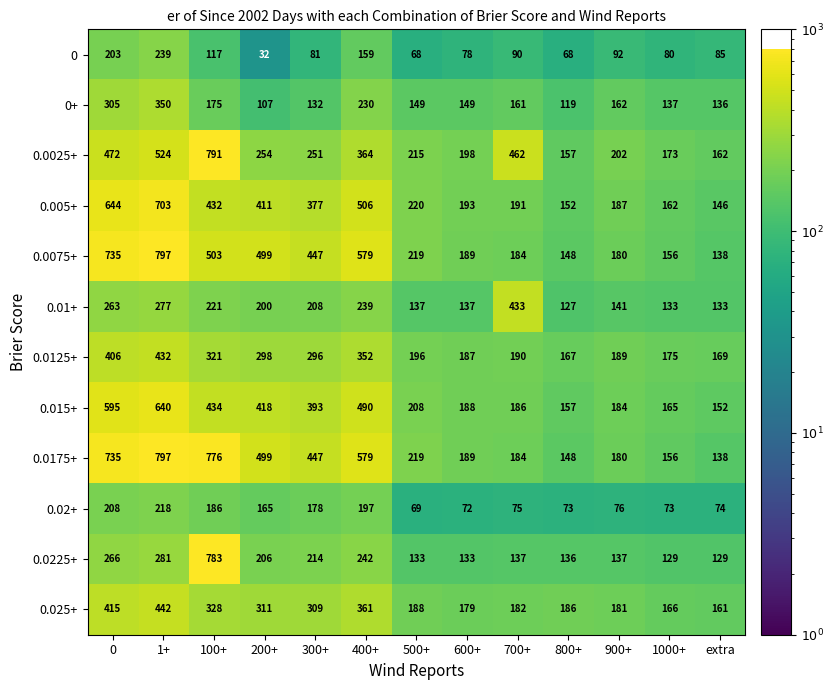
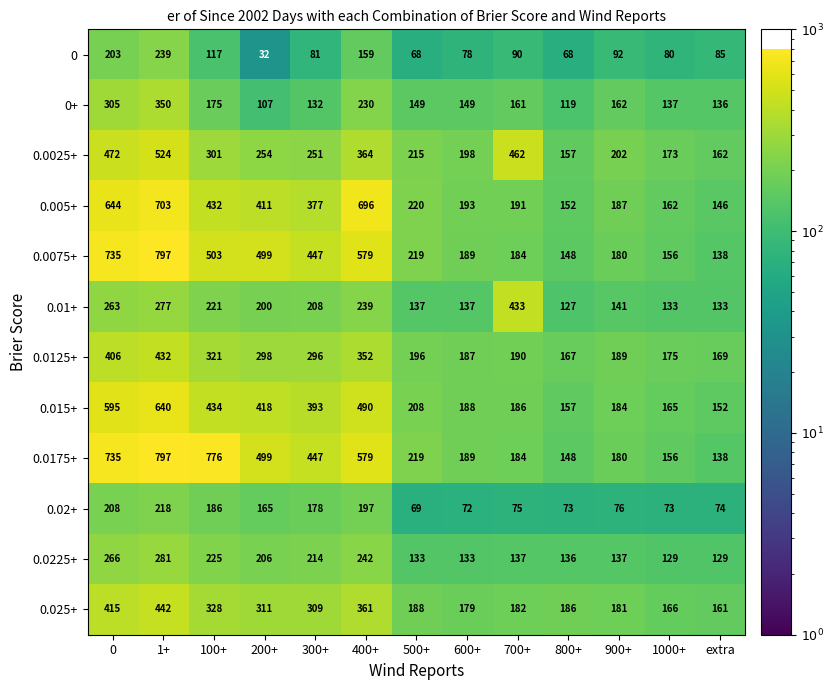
0.0025+, 100+: 791 -> 301
0.005+, 400+: 506 -> 696
0.0225+, 100+: 783 -> 225
